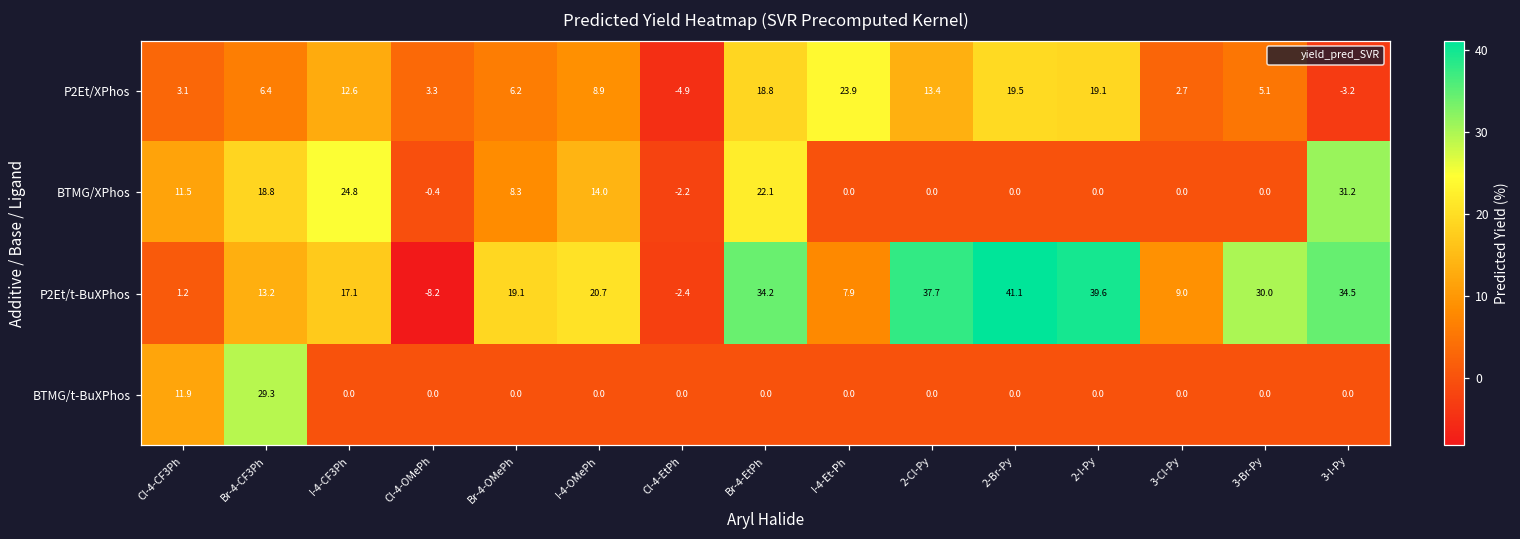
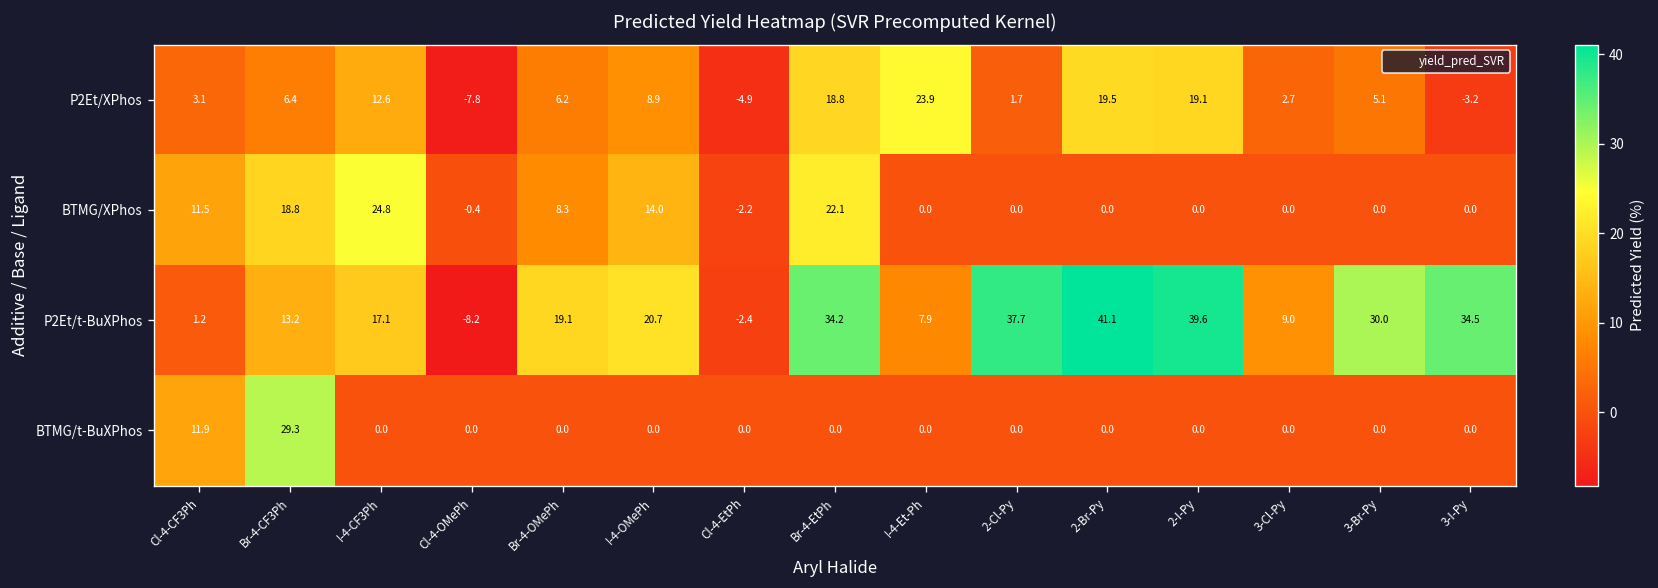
P2Et/XPhos, Cl-4-OMePh: 3.3 -> -7.8
P2Et/XPhos, 2-Cl-Py: 13.4 -> 1.7
BTMG/XPhos, 3-I-Py: 31.2 -> 0.0
